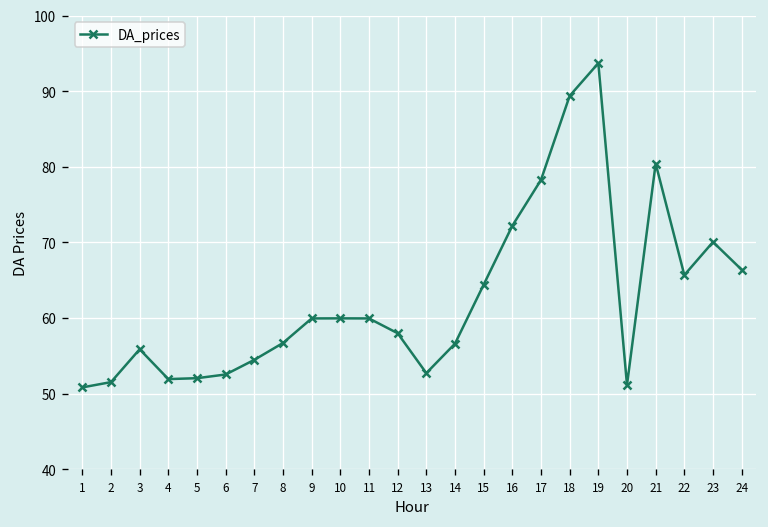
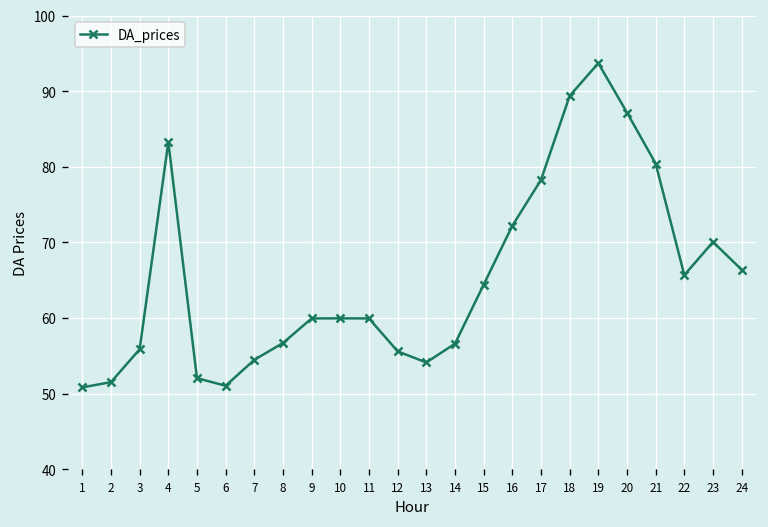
4: 52 -> 83
6: 53 -> 51
12: 58 -> 56
13: 53 -> 54
20: 51 -> 87
